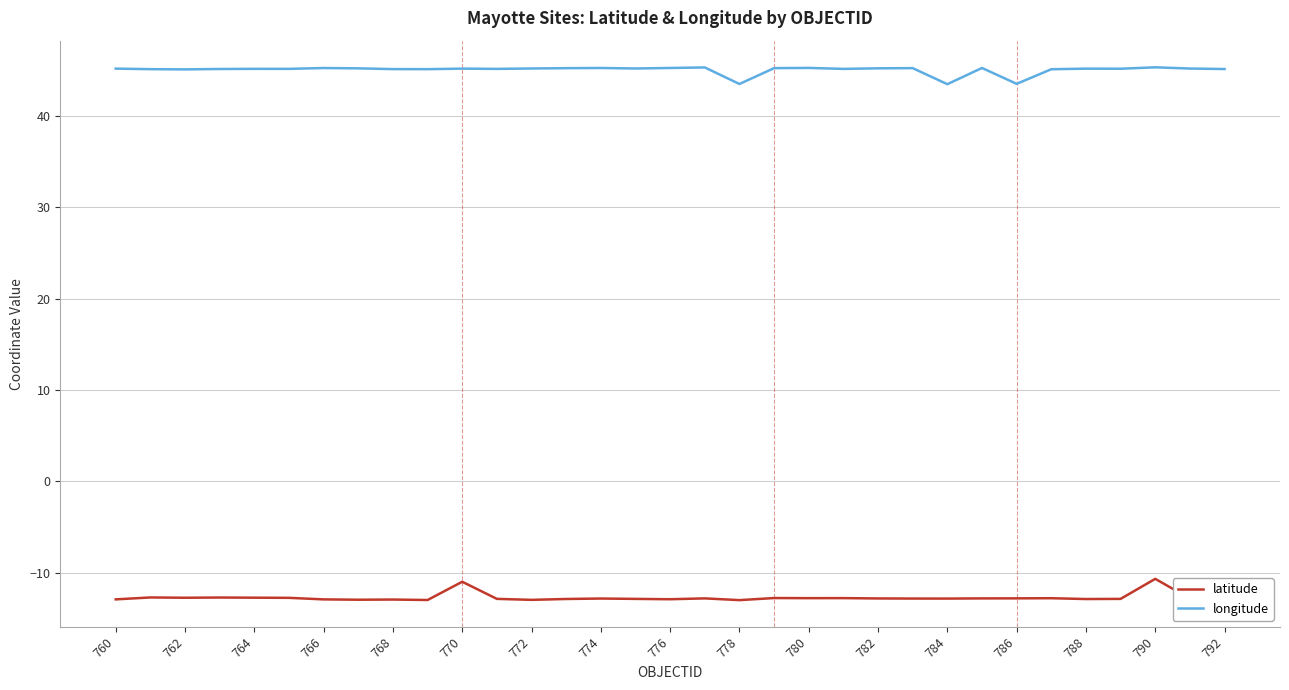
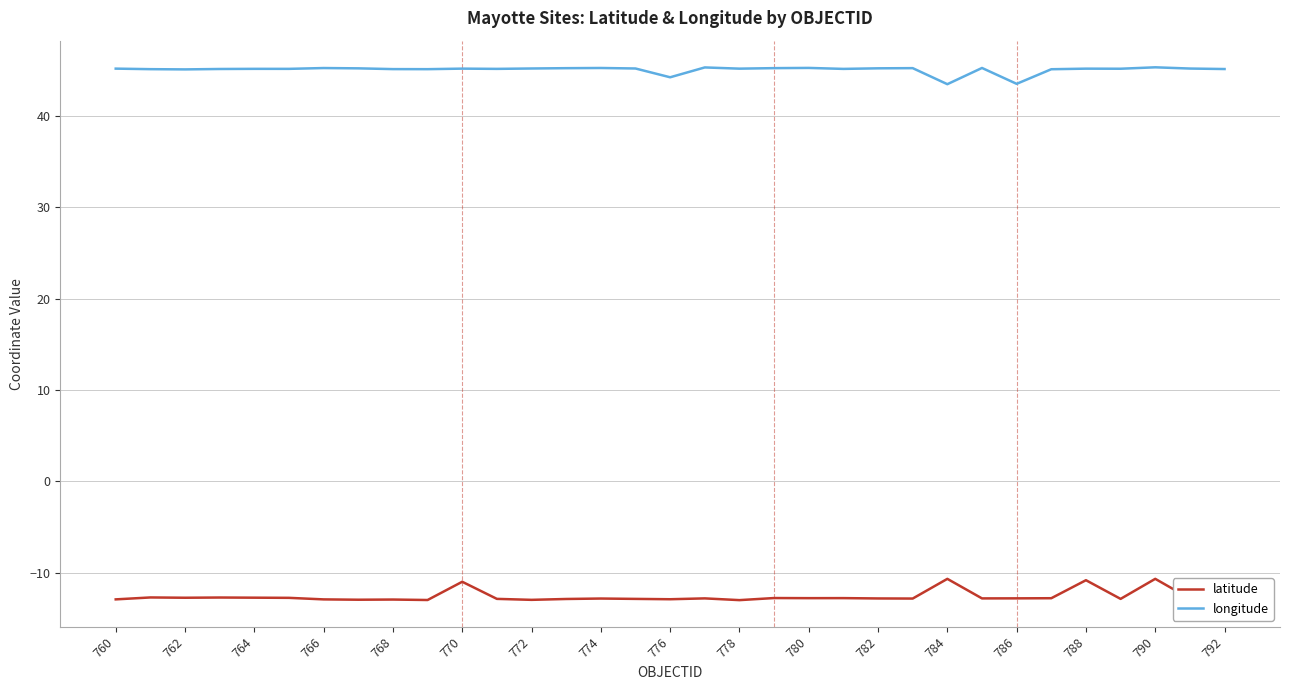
longitude, 776: 45 -> 44
longitude, 778: 43 -> 45
latitude, 784: -13 -> -11
latitude, 788: -13 -> -11
